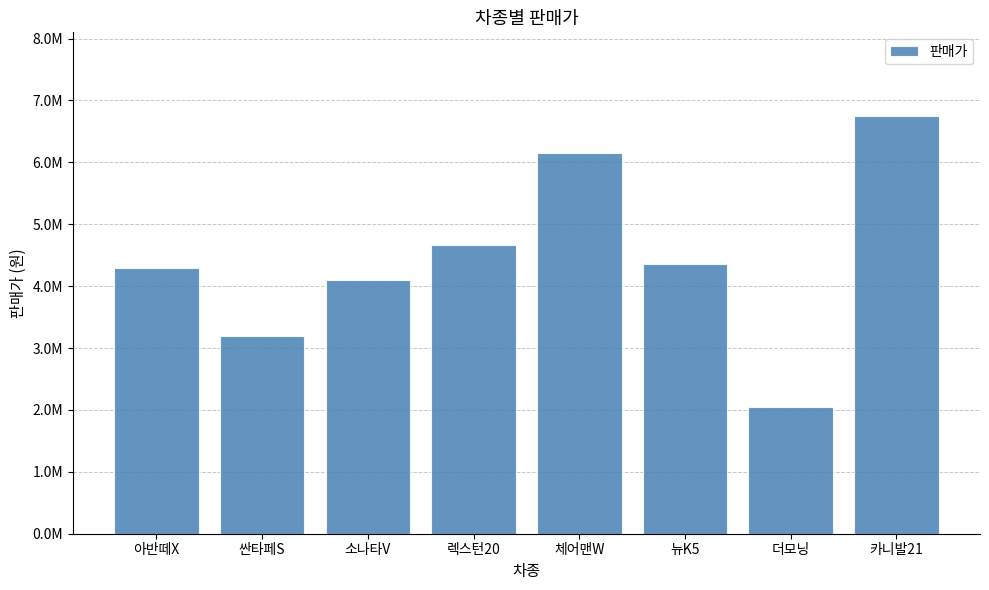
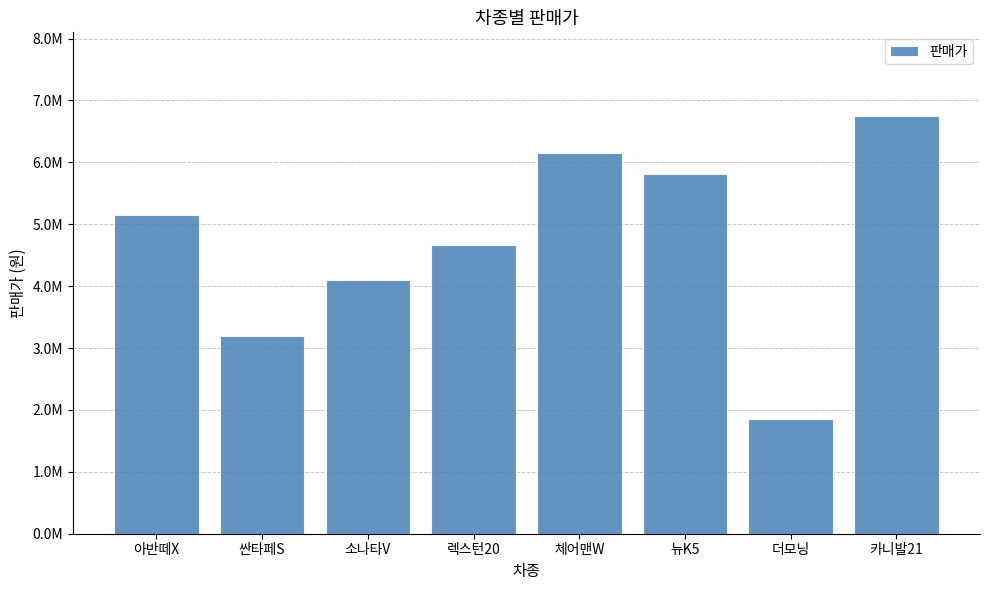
아반떼X: 4300000 -> 5200000
뉴K5: 4400000 -> 5800000
더모닝: 2100000 -> 1900000
